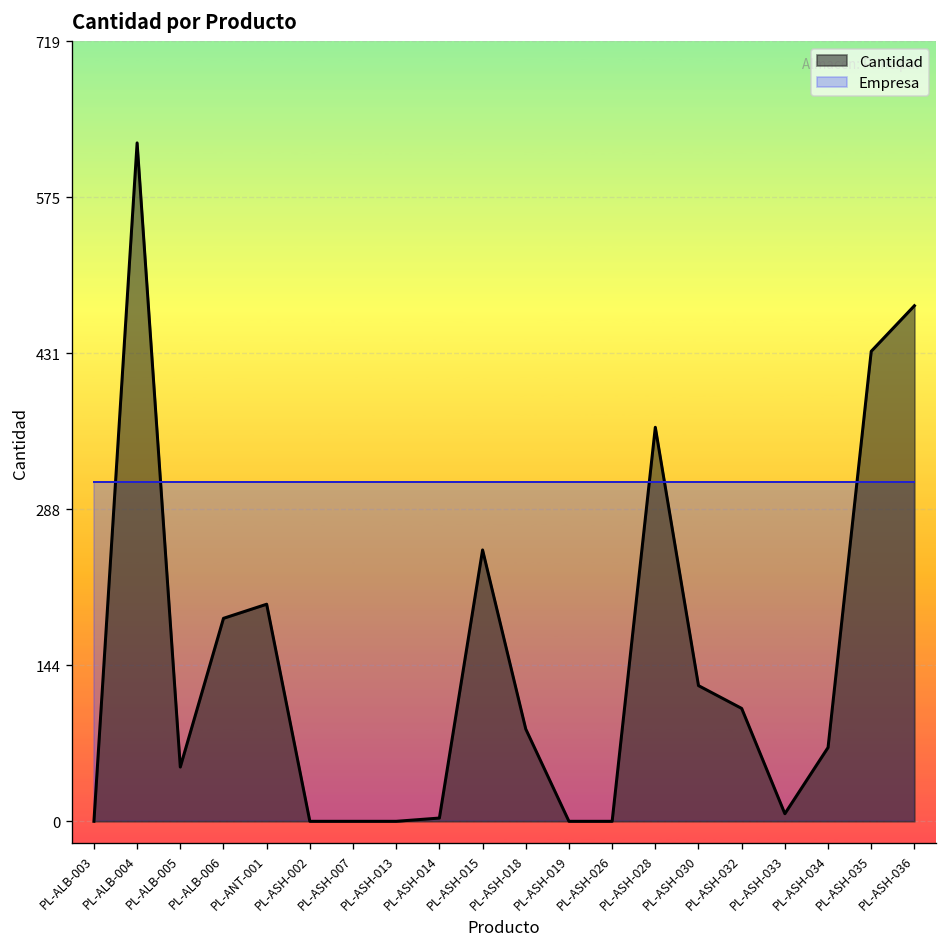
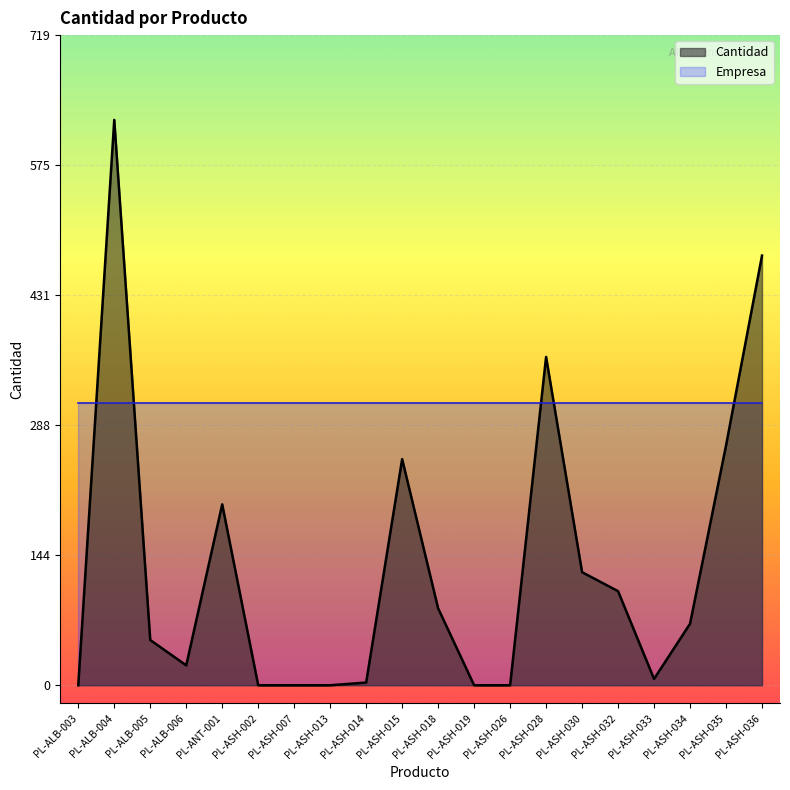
Cantidad, PL-ALB-006: 190 -> 20
Cantidad, PL-ASH-035: 430 -> 270
